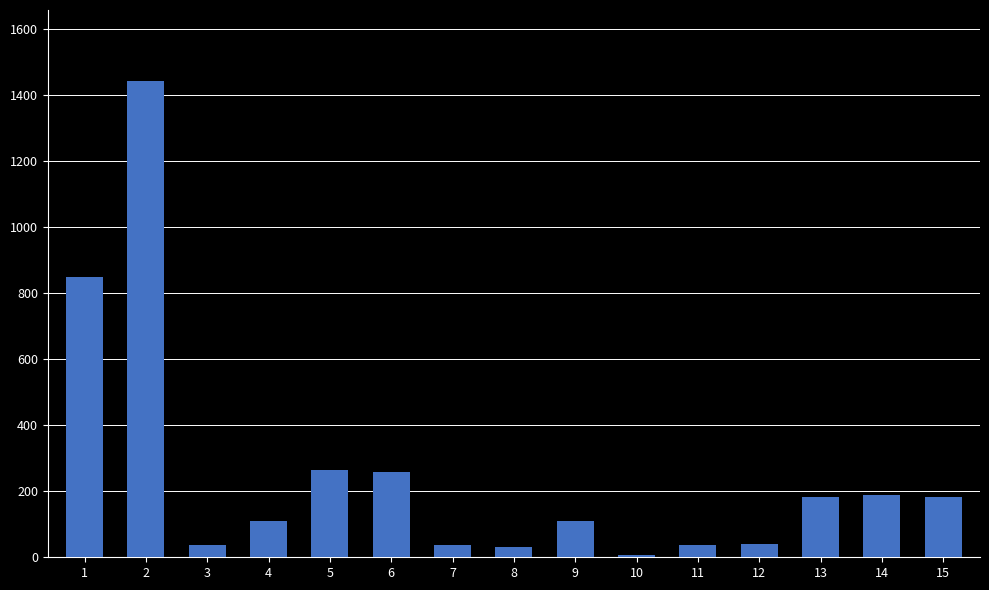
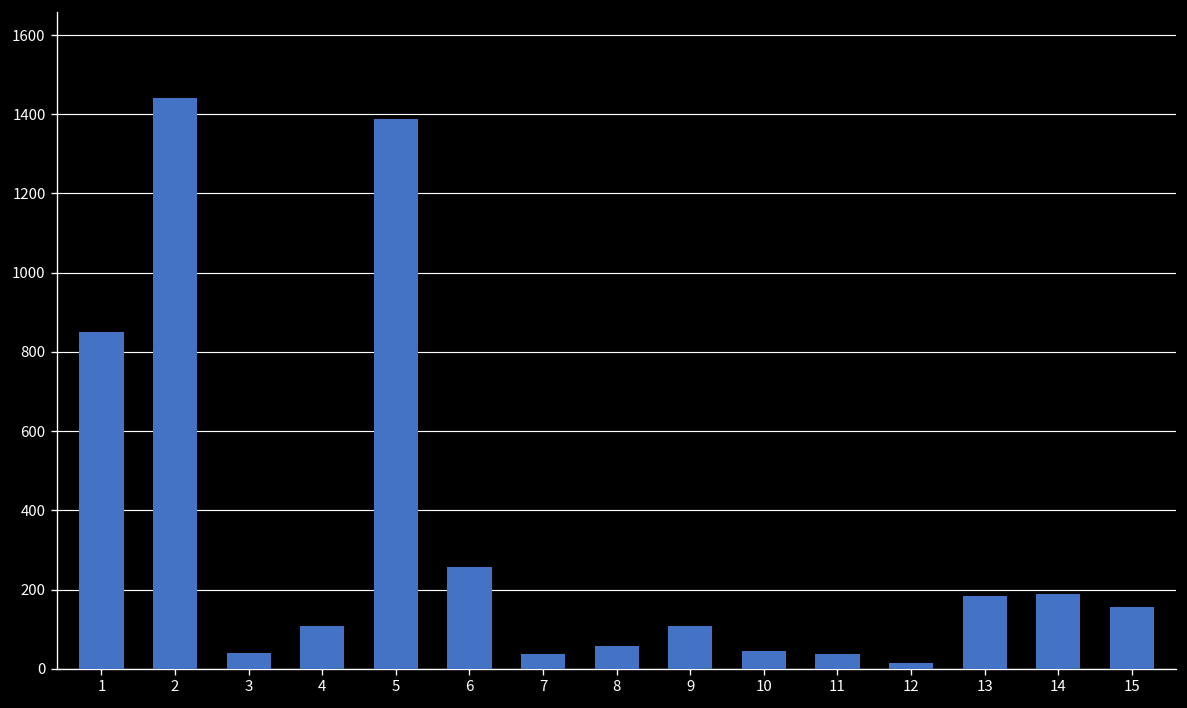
5: 270 -> 1390
8: 30 -> 60
10: 10 -> 40
12: 40 -> 10
15: 180 -> 160
